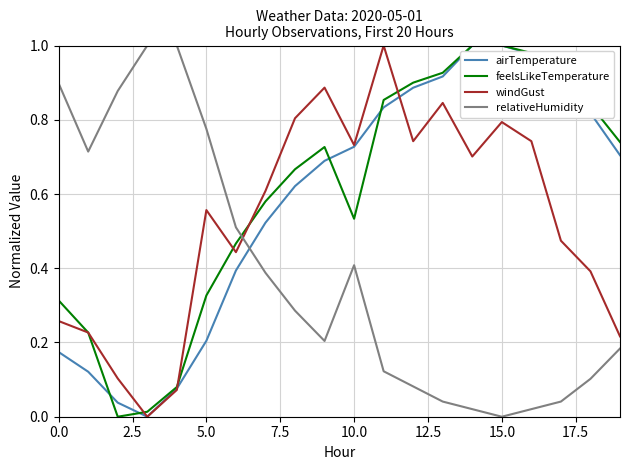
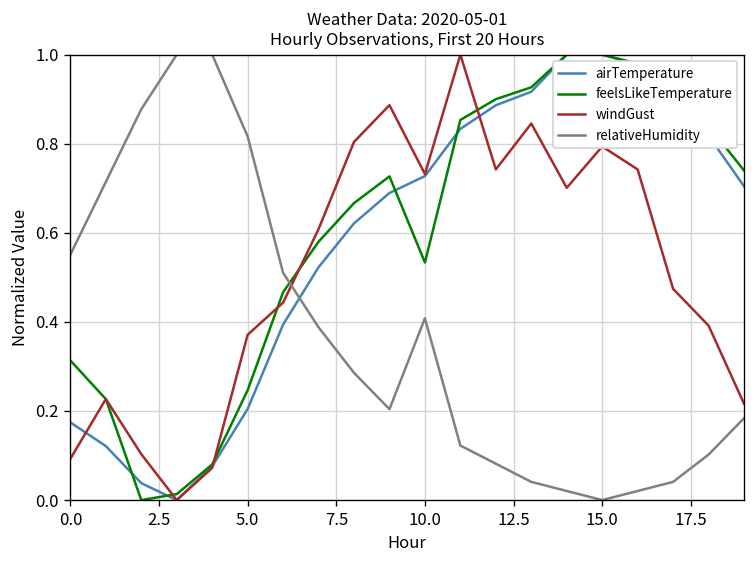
windGust, 0.0: 0.26 -> 0.09
relativeHumidity, 0.0: 0.90 -> 0.55
feelsLikeTemperature, 5.0: 0.33 -> 0.25
windGust, 5.0: 0.56 -> 0.37
relativeHumidity, 5.0: 0.78 -> 0.82
